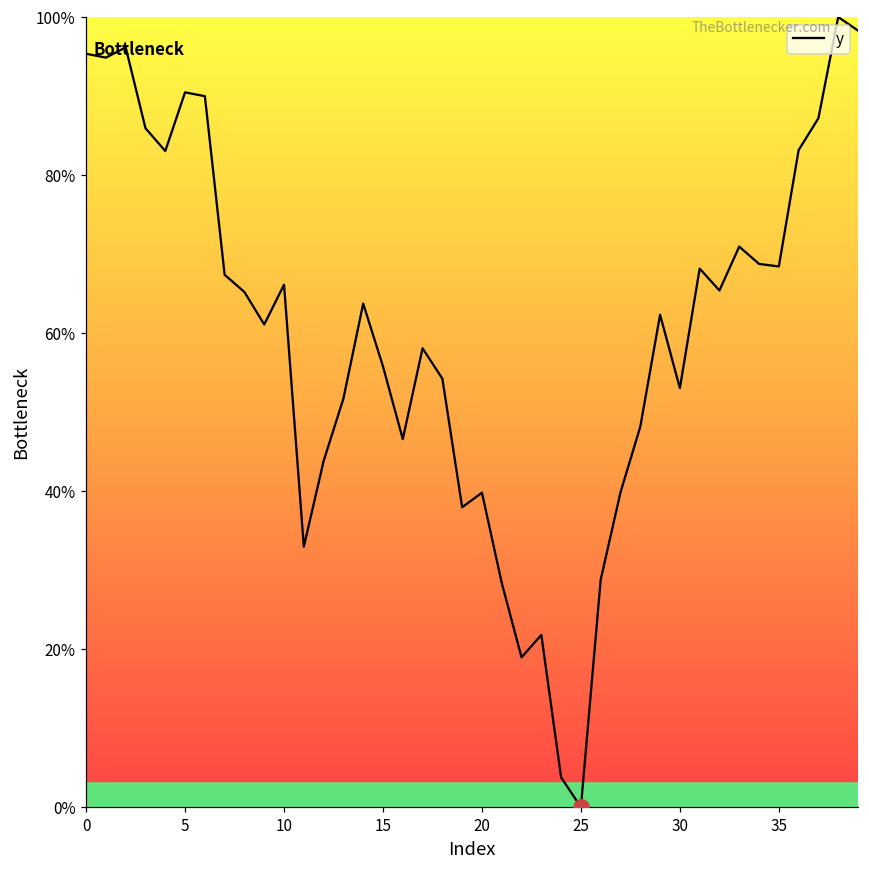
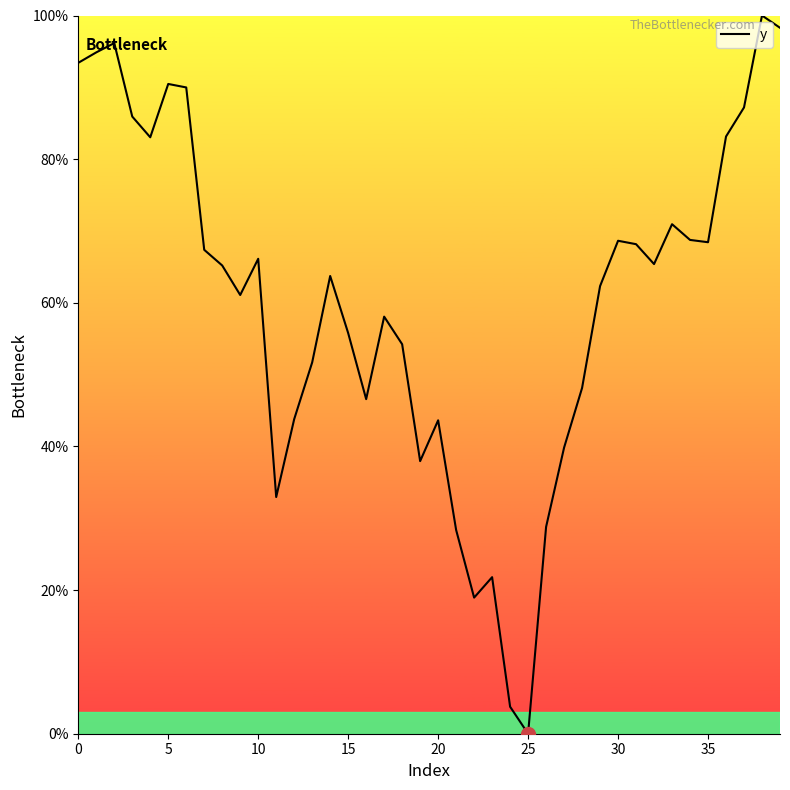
y, 0: 95% -> 93%
y, 20: 40% -> 44%
y, 30: 53% -> 69%
